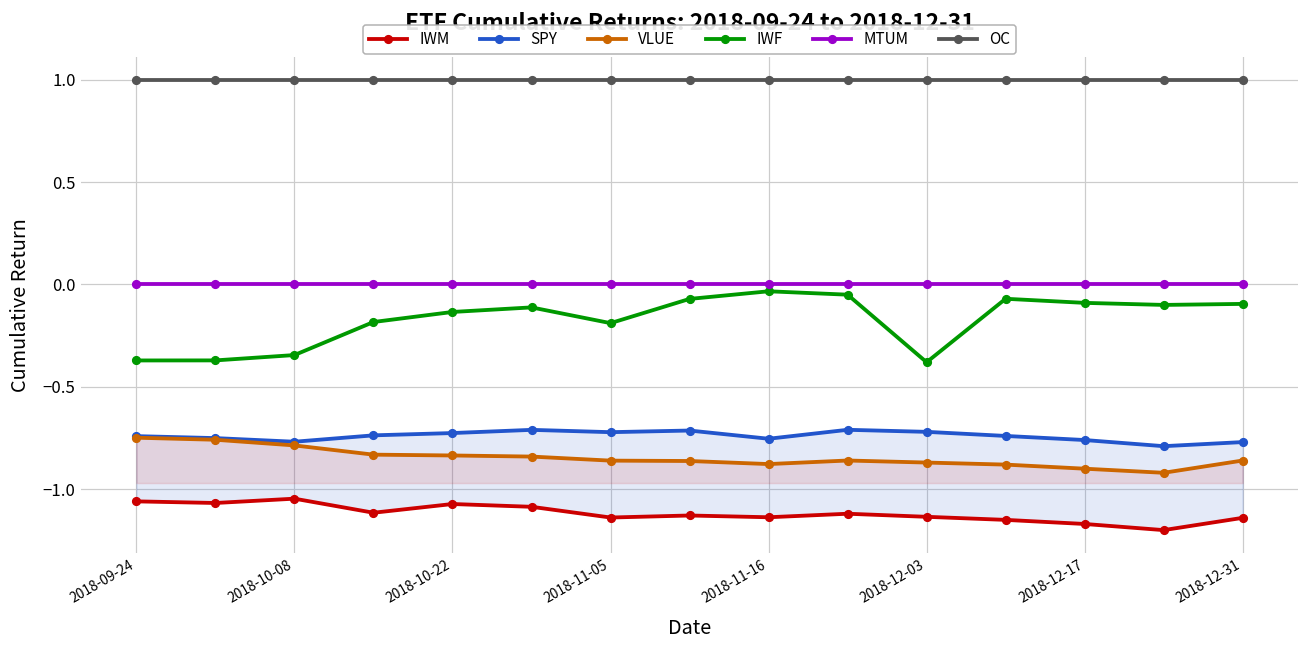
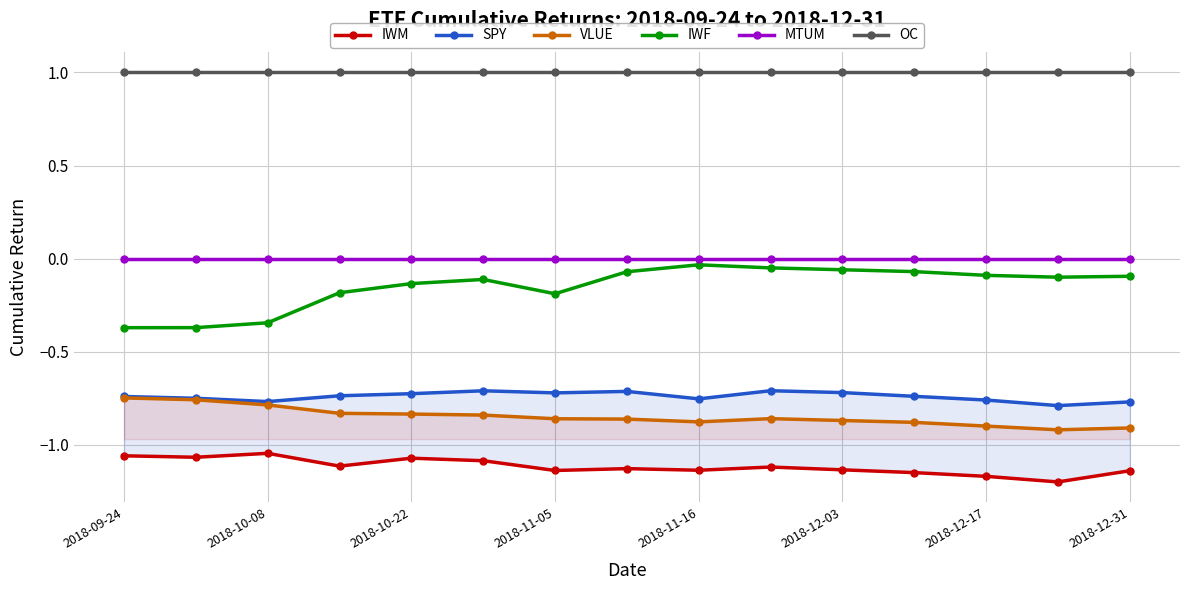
IWF, 2018-12-03: -0.38 -> -0.06
VLUE, 2018-12-31: -0.86 -> -0.91
